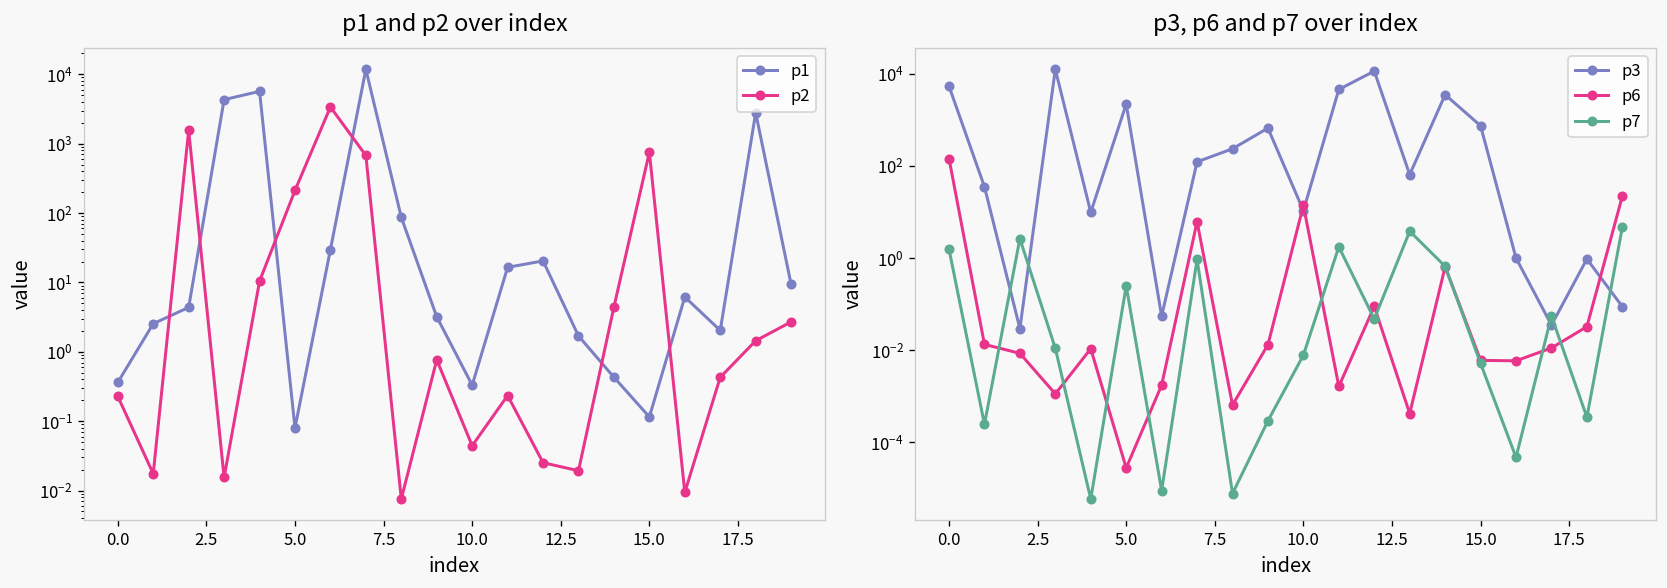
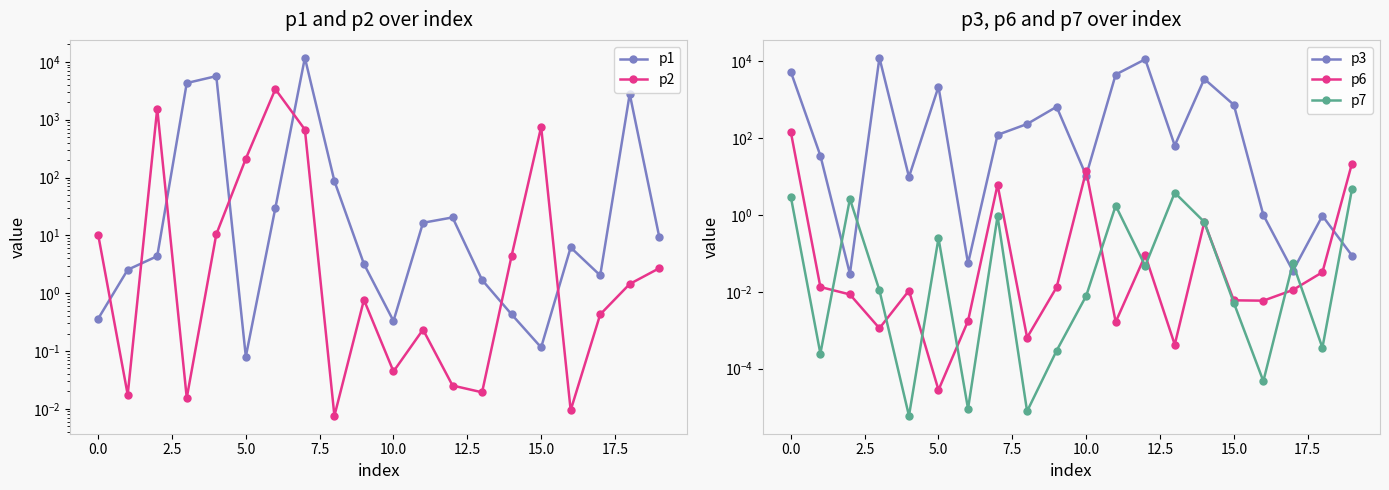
p1 and p2 over index, p2, 0.0: 0.23 -> 10
p3, p6 and p7 over index, p7, 0.0: 1.6 -> 3
